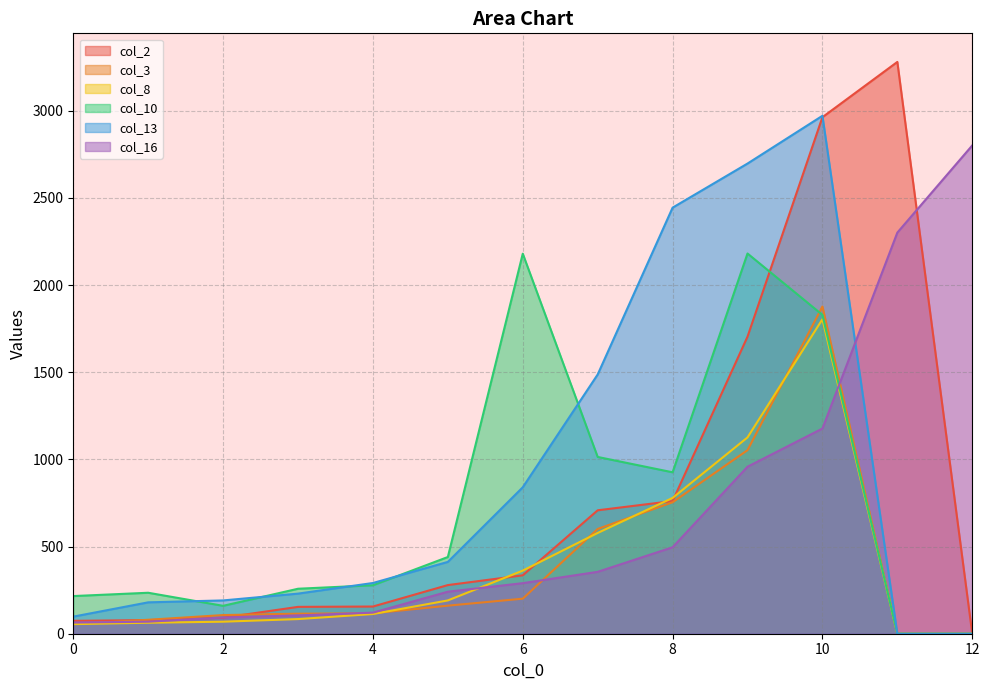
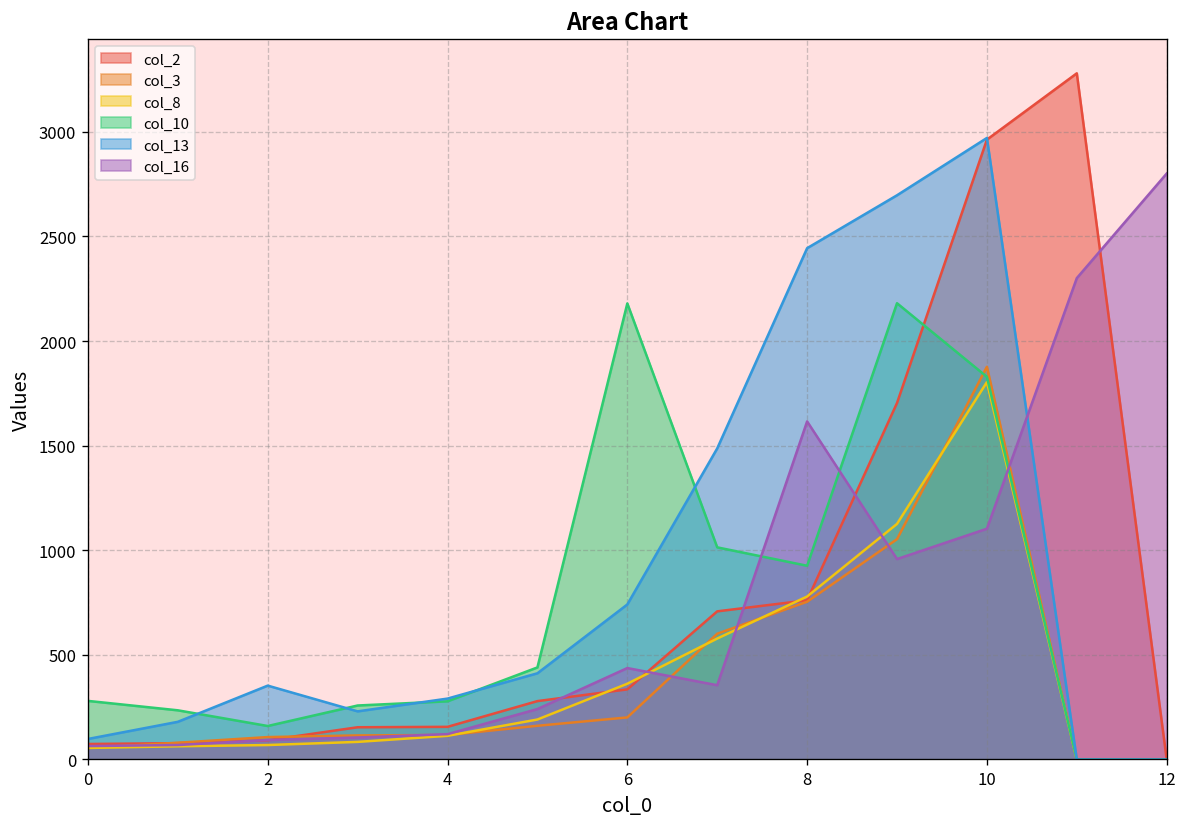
col_10, 0: 220 -> 280
col_13, 2: 190 -> 350
col_13, 6: 840 -> 740
col_16, 6: 290 -> 440
col_16, 8: 500 -> 1620
col_16, 10: 1180 -> 1100
